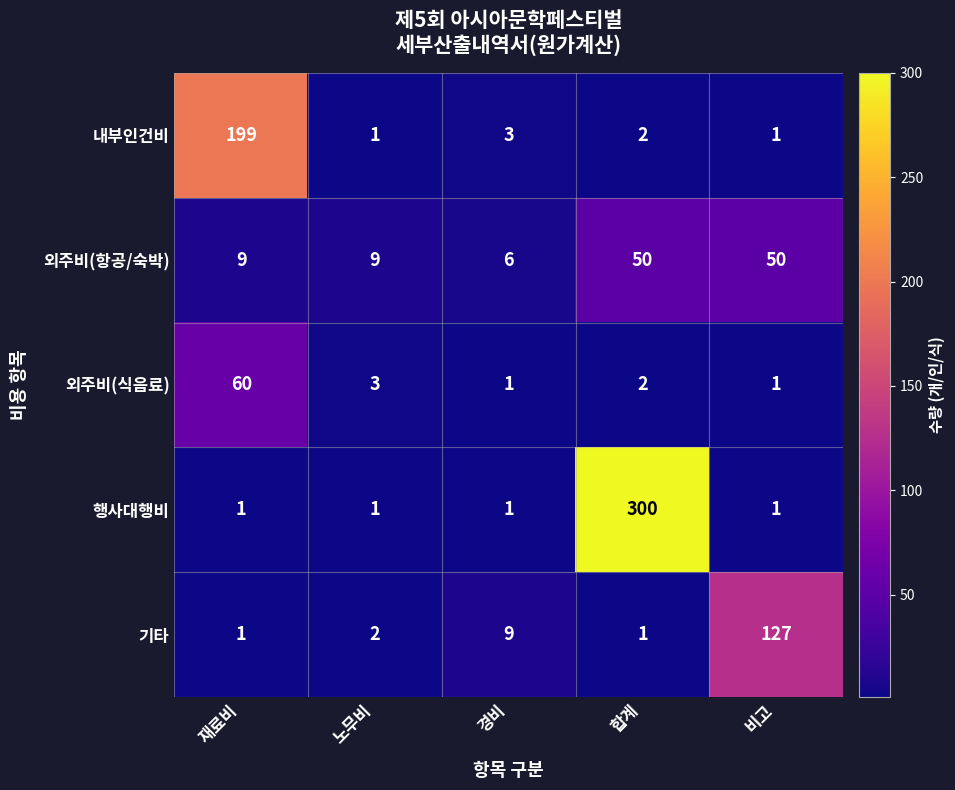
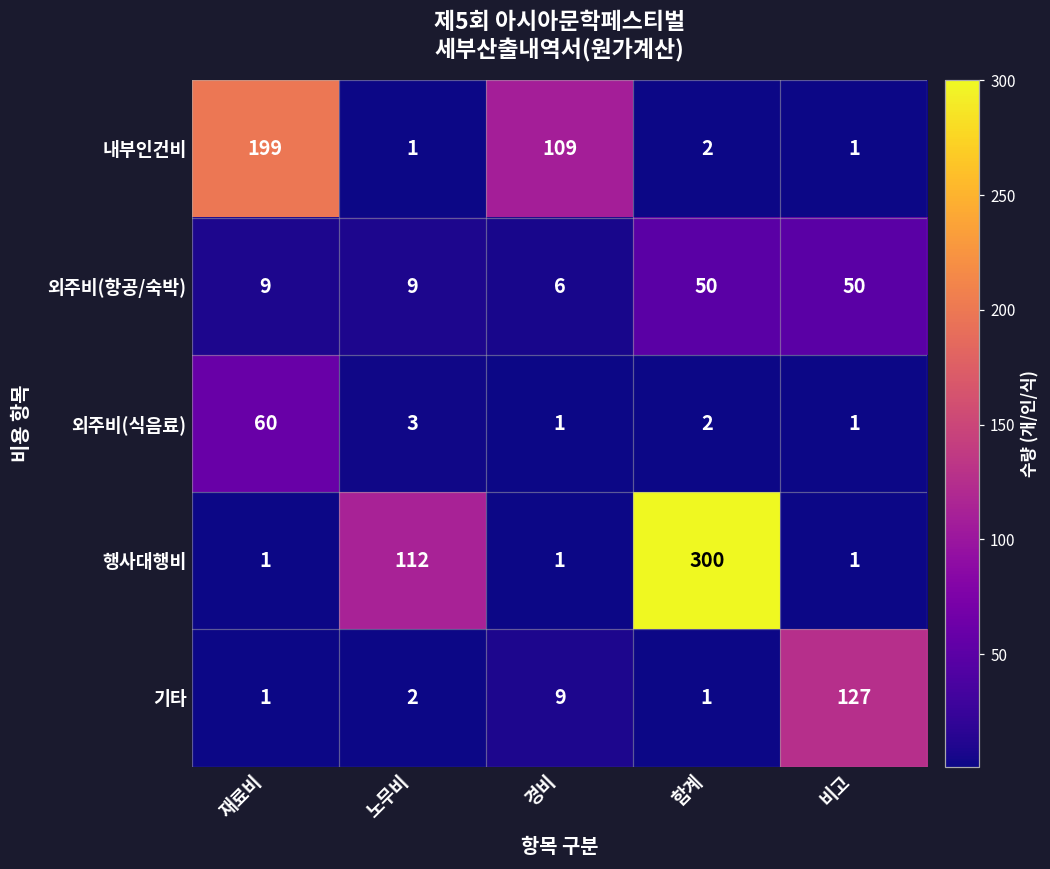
내부인건비, 경비: 3 -> 109
행사대행비, 노무비: 1 -> 112
